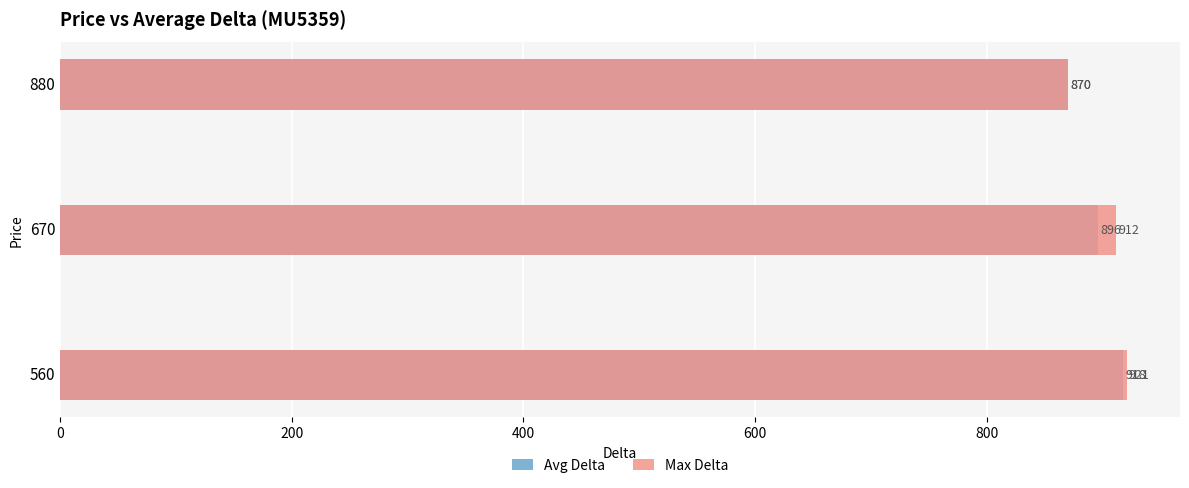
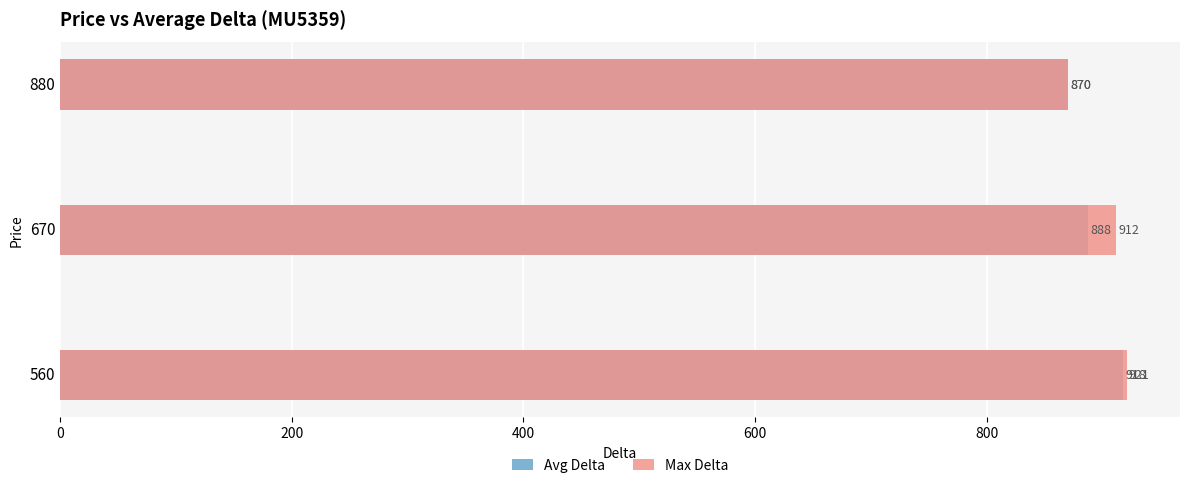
Avg Delta, 670: 896 -> 888
